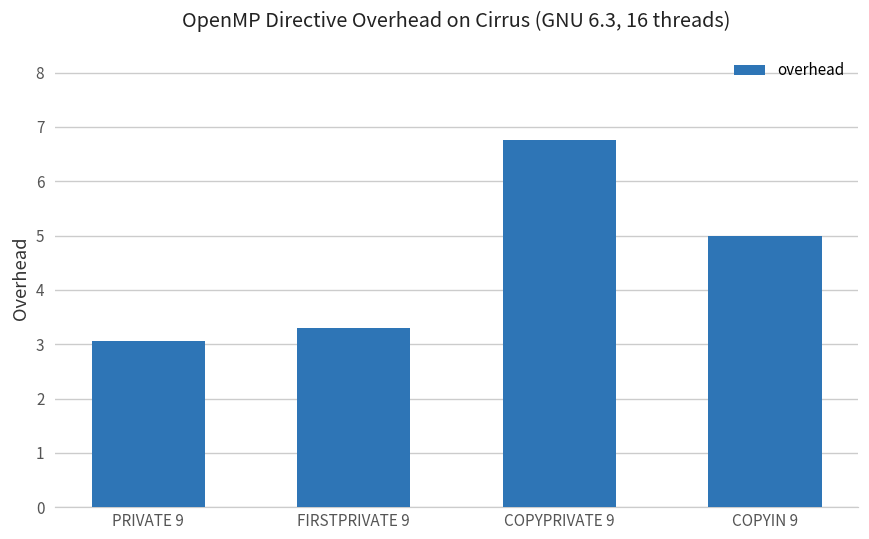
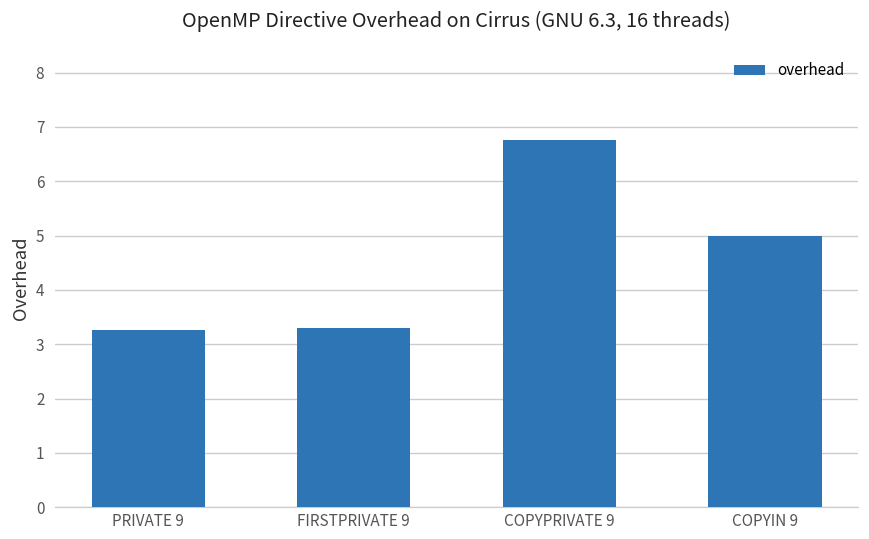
PRIVATE 9: 3.1 -> 3.3
